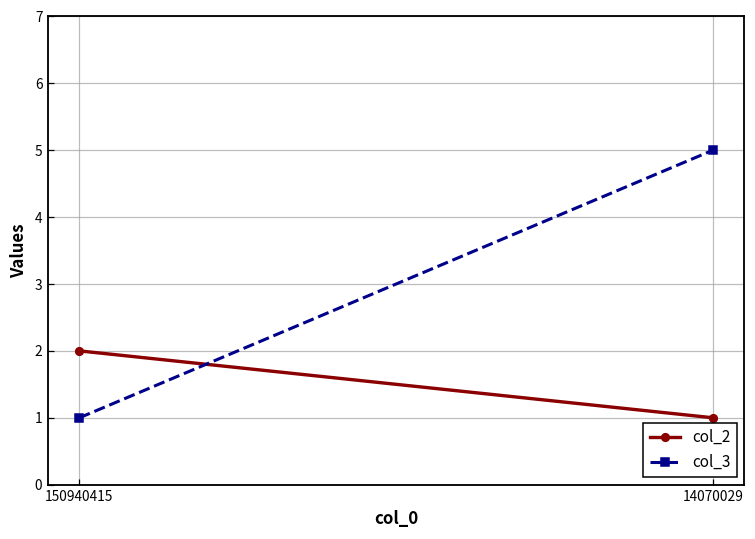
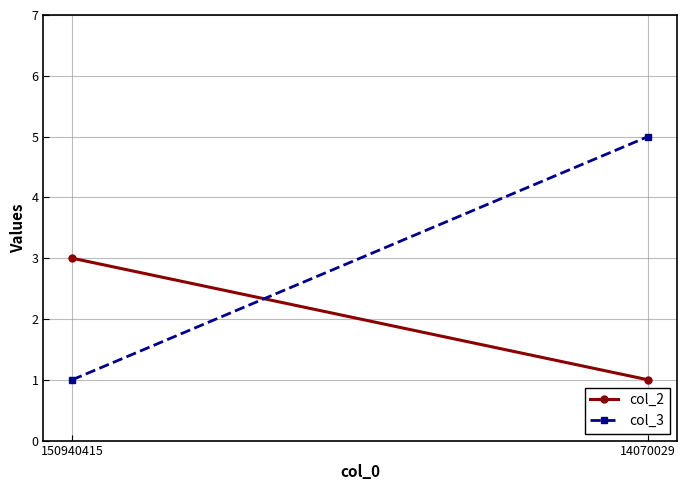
col_2, 150940415: 2 -> 3
